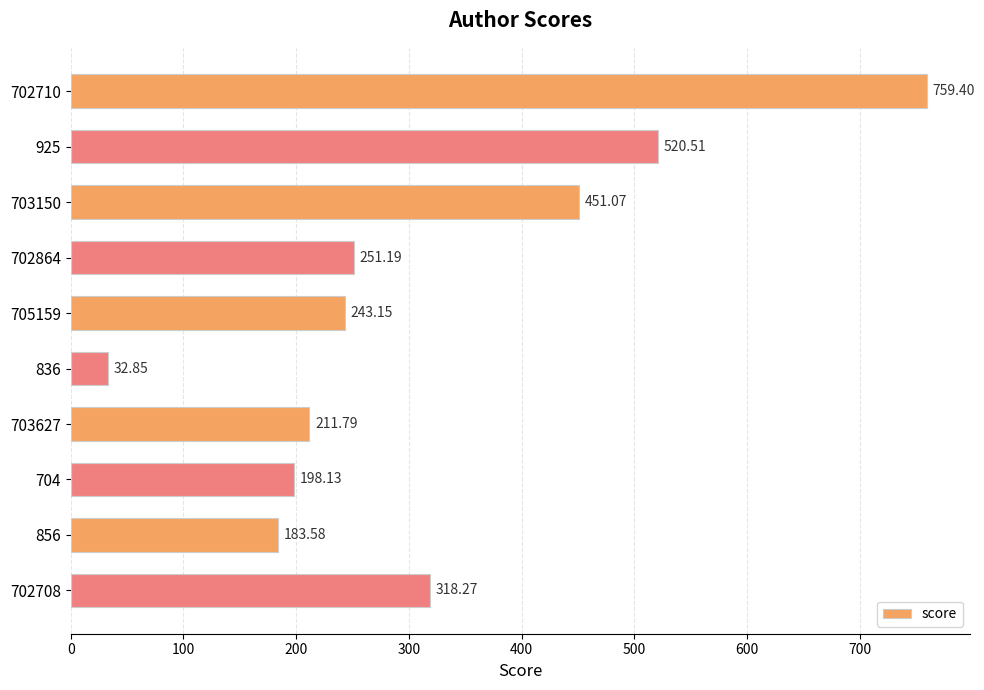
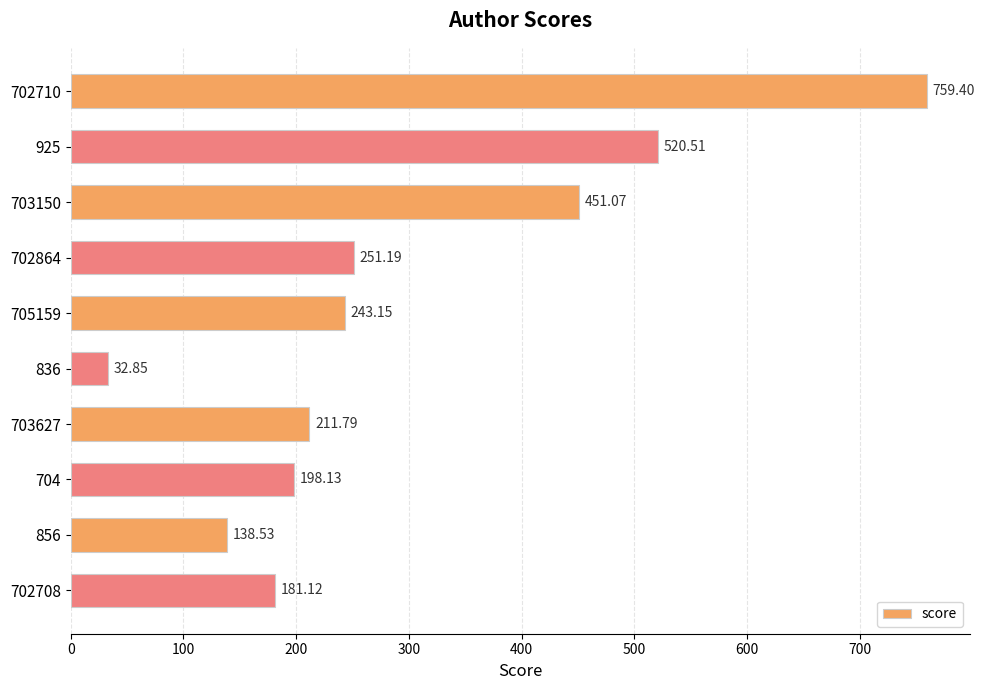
856: 183.58 -> 138.53
702708: 318.27 -> 181.12
